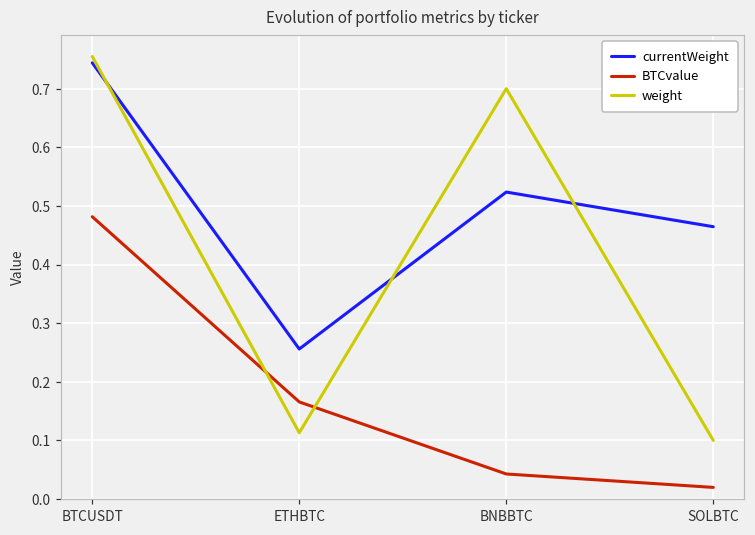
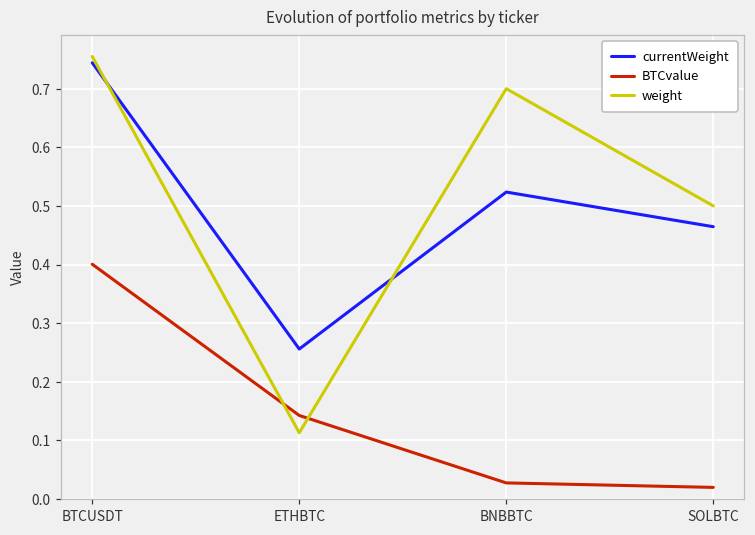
BTCvalue, BTCUSDT: 0.48 -> 0.40
BTCvalue, ETHBTC: 0.17 -> 0.14
BTCvalue, BNBBTC: 0.04 -> 0.03
weight, SOLBTC: 0.1 -> 0.5
